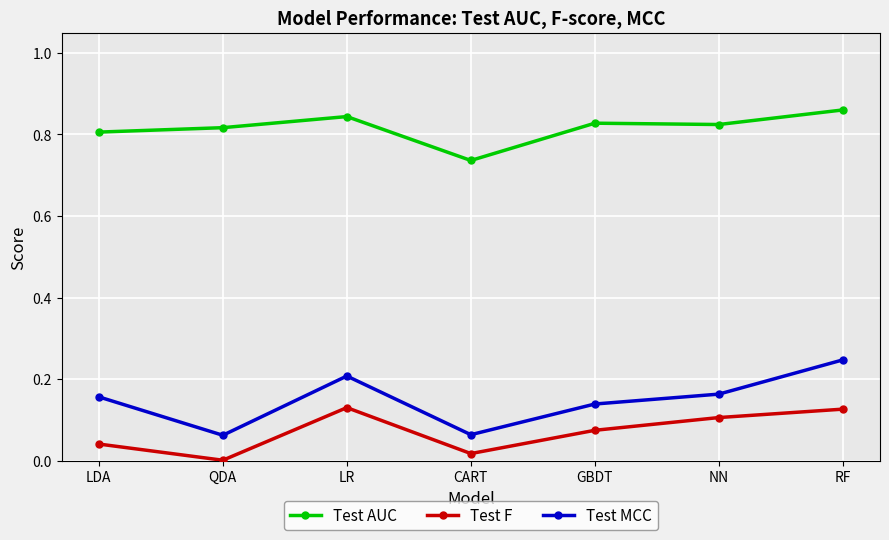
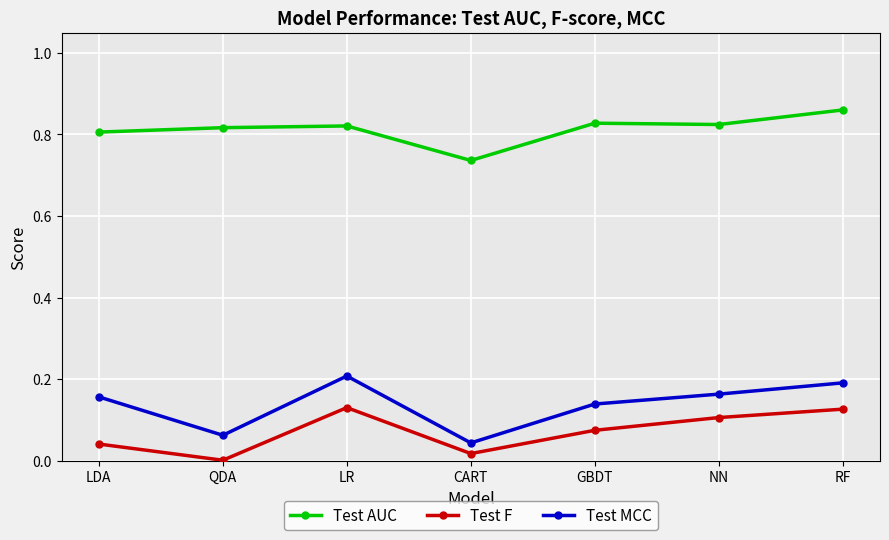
Test AUC, LR: 0.84 -> 0.82
Test MCC, CART: 0.06 -> 0.04
Test MCC, RF: 0.25 -> 0.19
